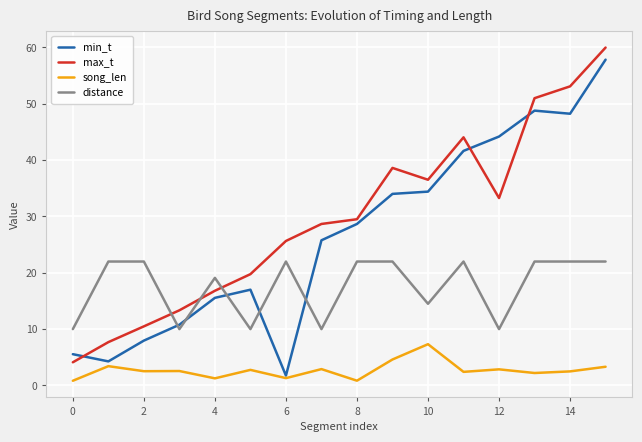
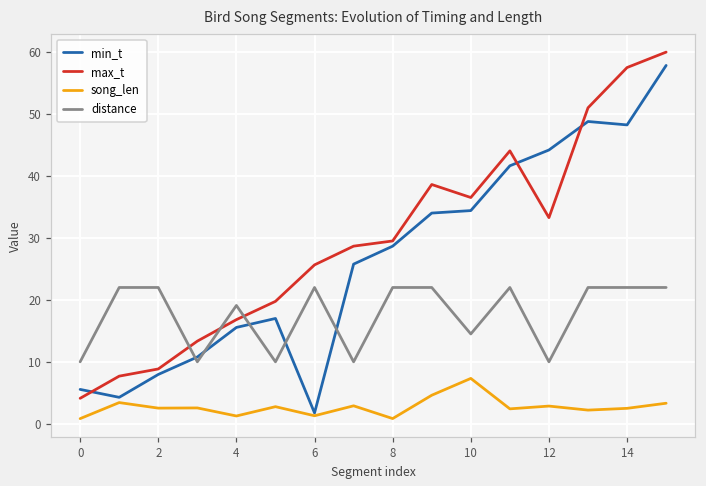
max_t, 2: 10 -> 9
max_t, 14: 53 -> 58
